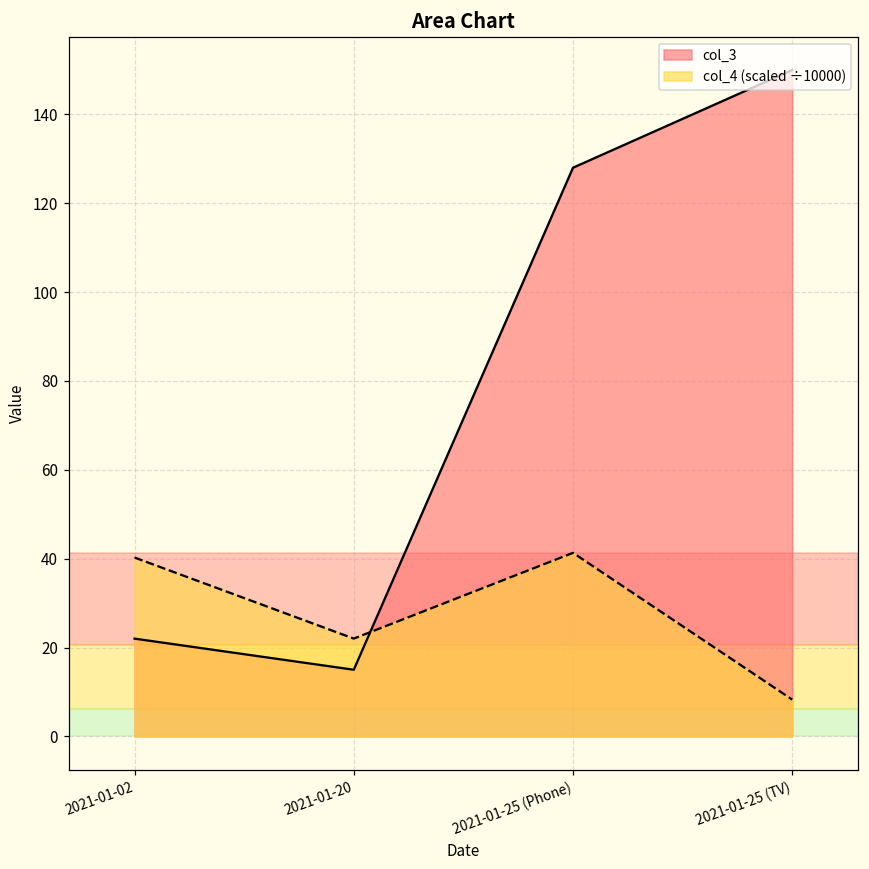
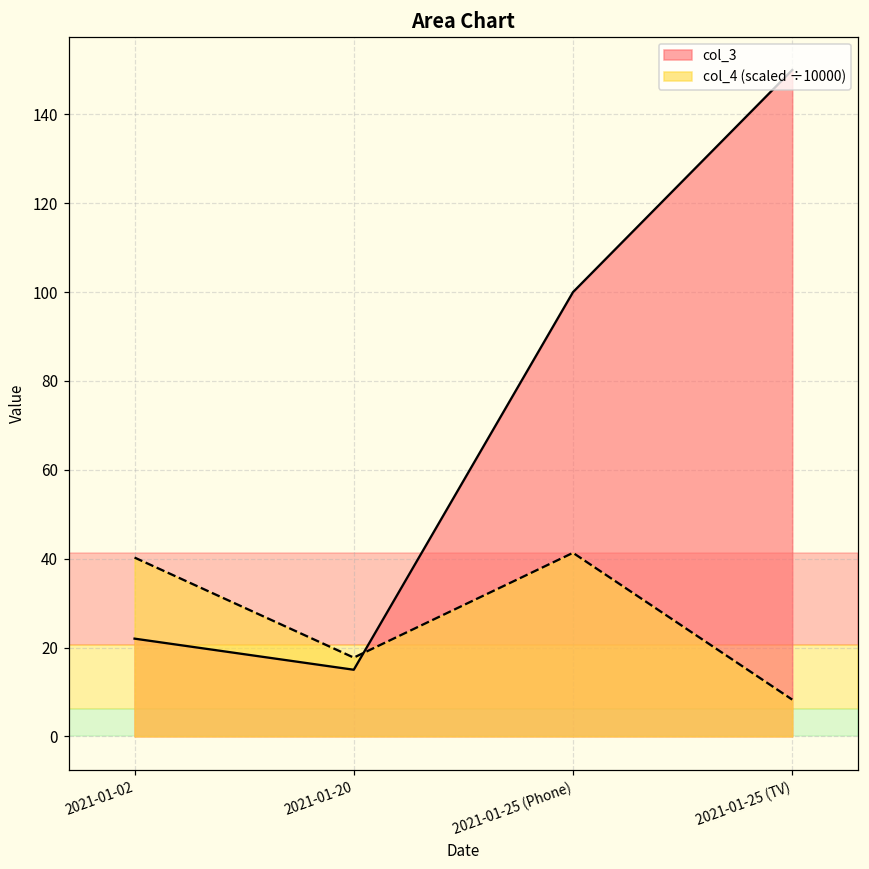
col_4 (scaled ÷10000), 2021-01-20: 22 -> 18
col_3, 2021-01-25 (Phone): 128 -> 100
